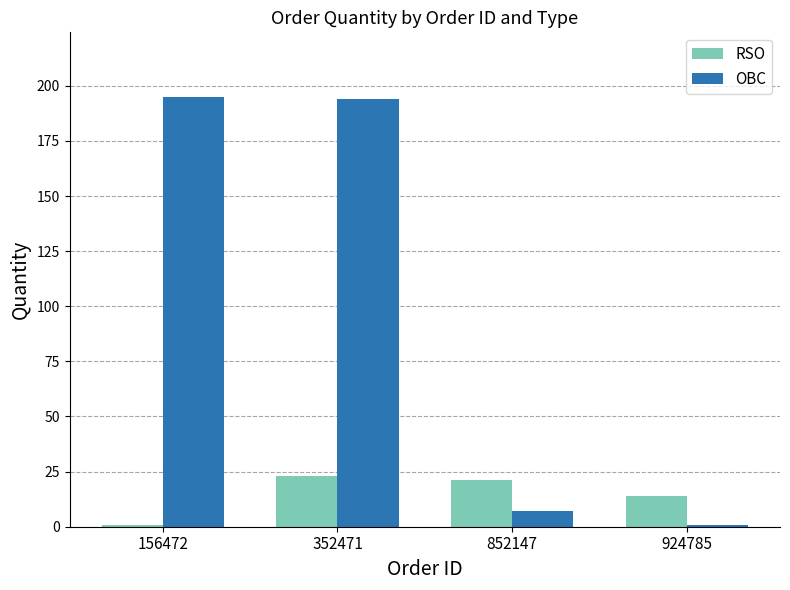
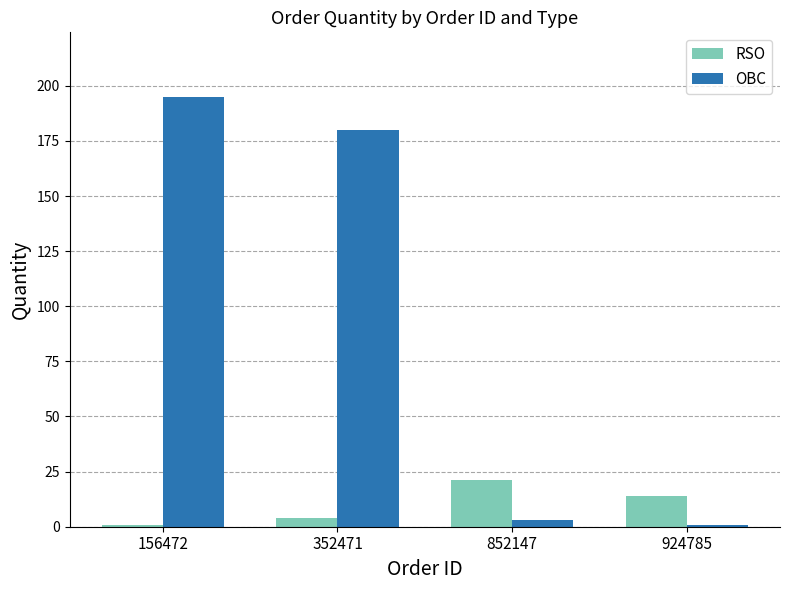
RSO, 352471: 23 -> 4
OBC, 352471: 194 -> 180
OBC, 852147: 7 -> 3
